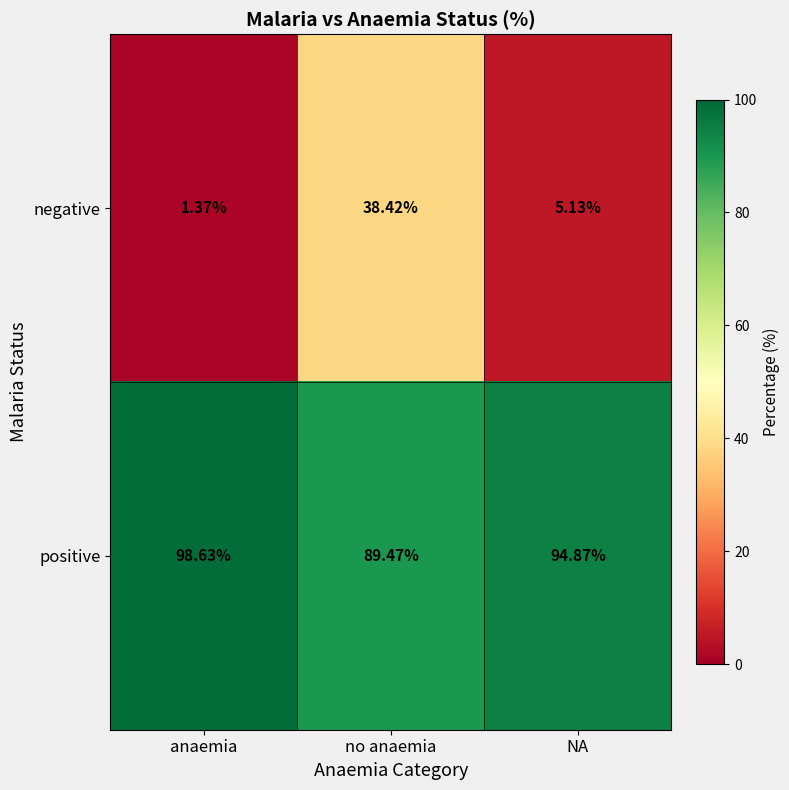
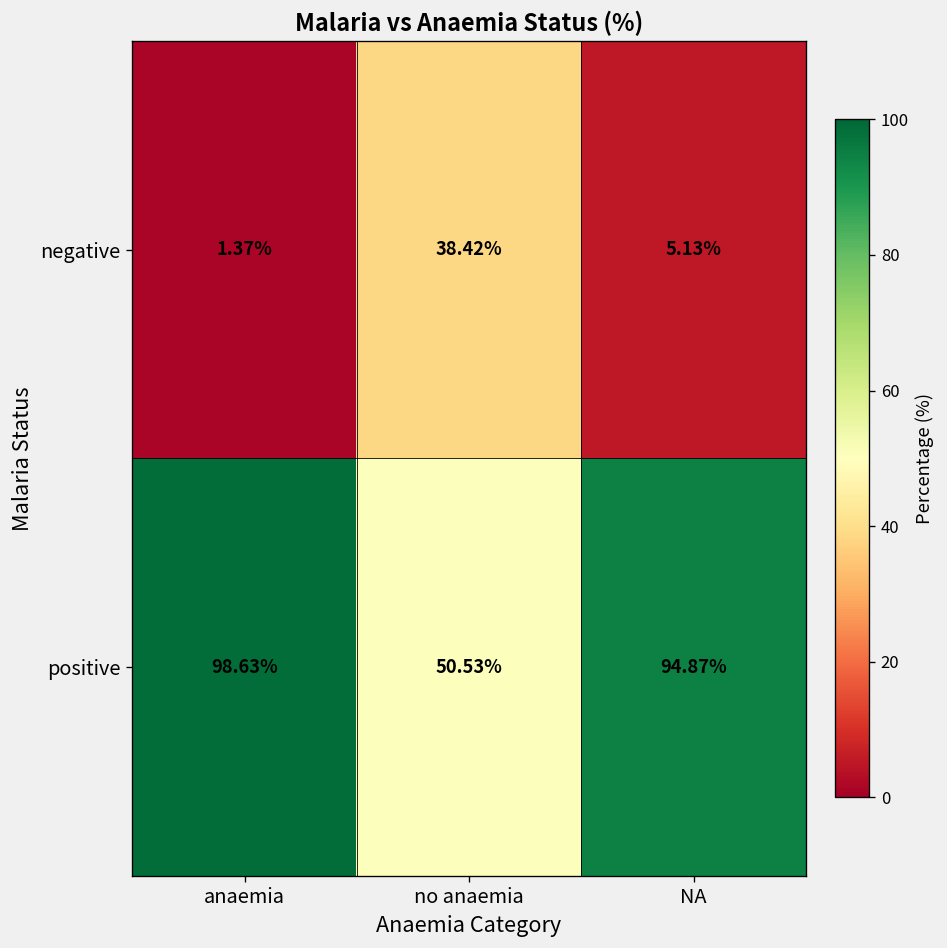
positive, no anaemia: 89.47% -> 50.53%
